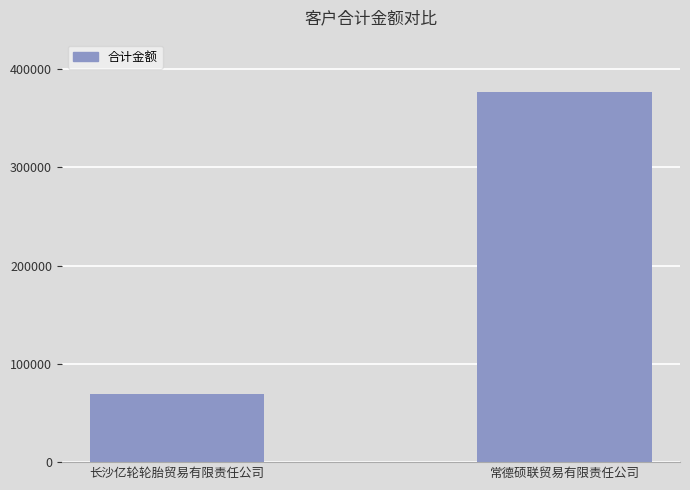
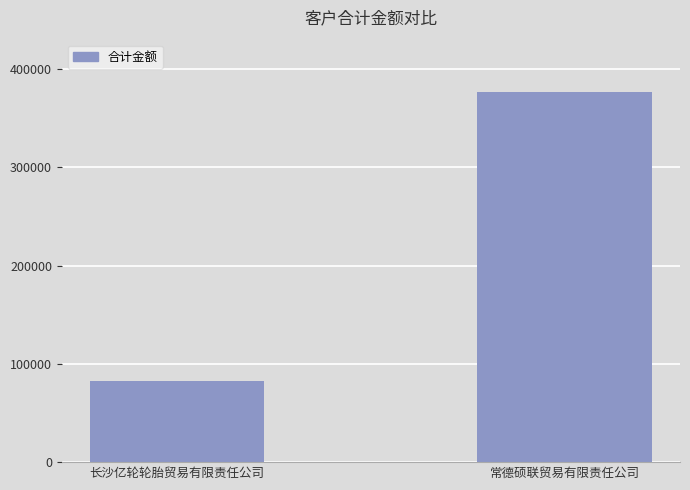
长沙亿轮轮胎贸易有限责任公司: 70000 -> 80000
